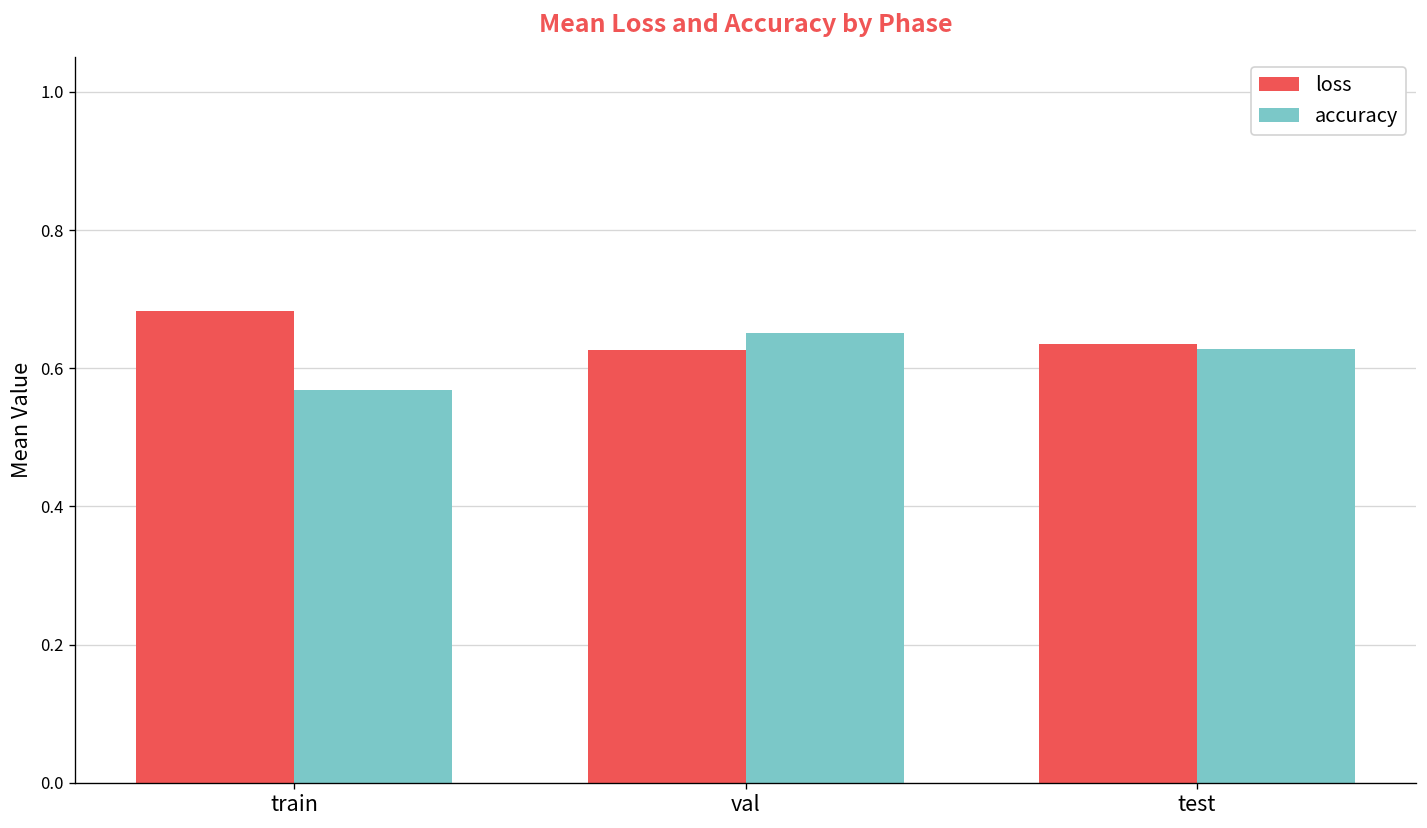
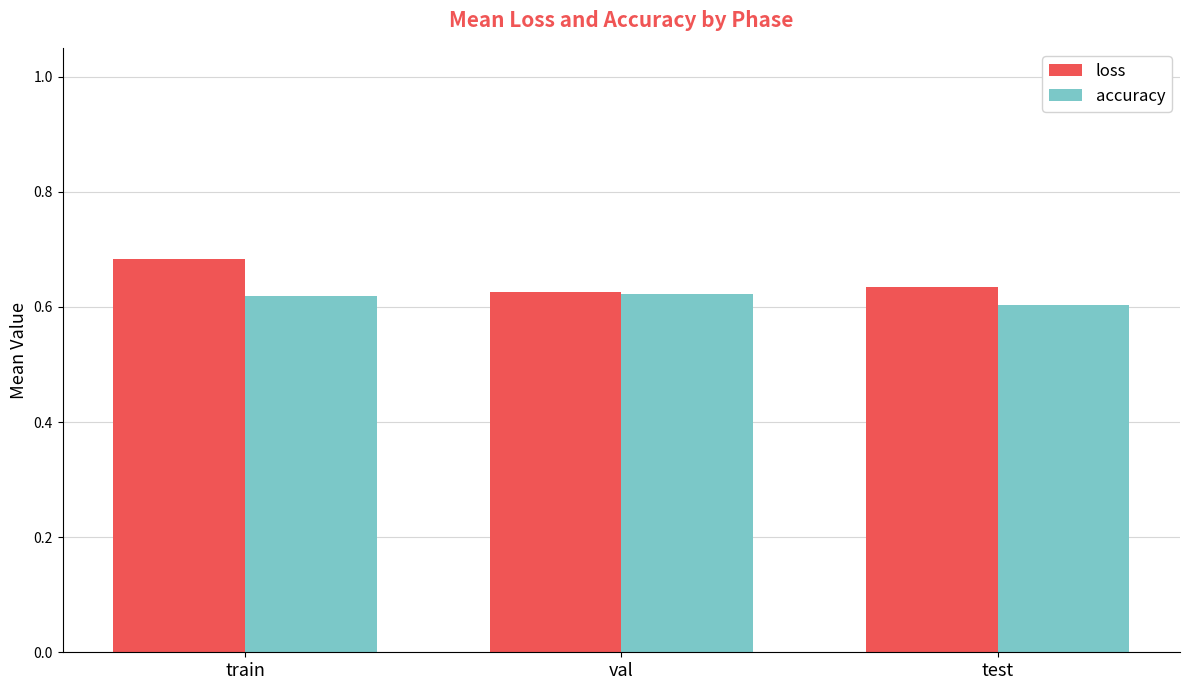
accuracy, train: 0.57 -> 0.62
accuracy, val: 0.65 -> 0.62
accuracy, test: 0.63 -> 0.60
